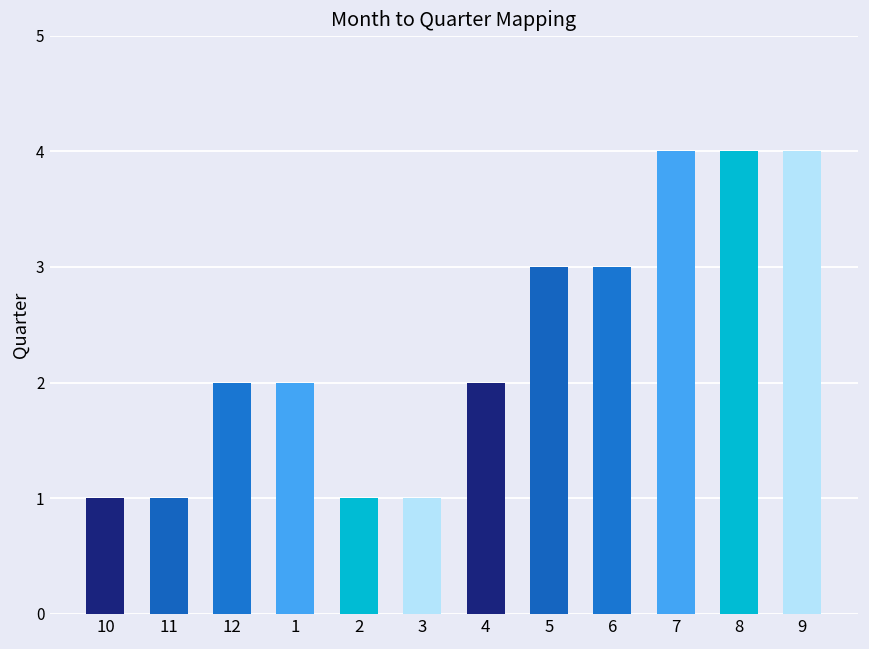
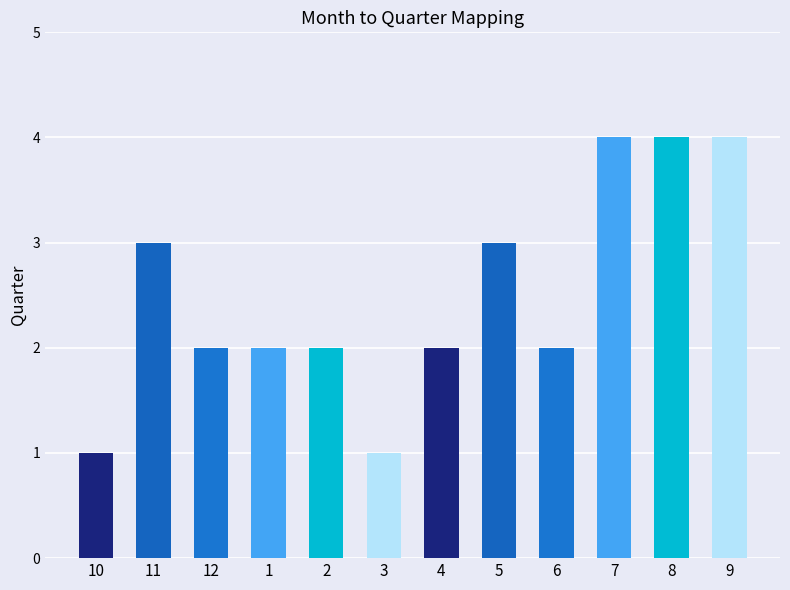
11: 1 -> 3
2: 1 -> 2
6: 3 -> 2
